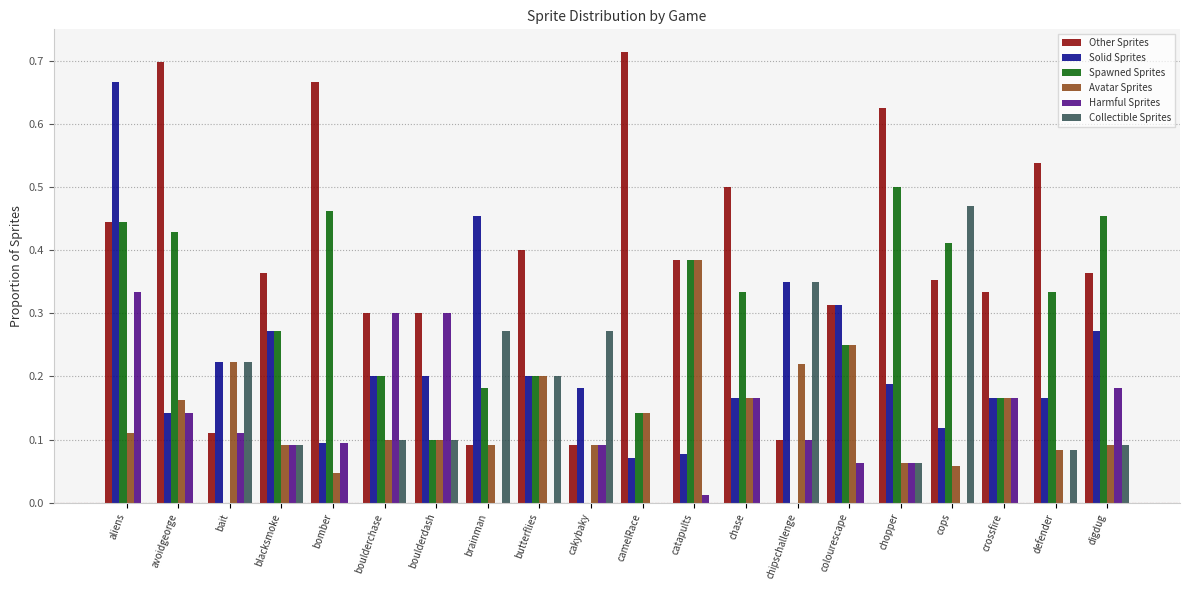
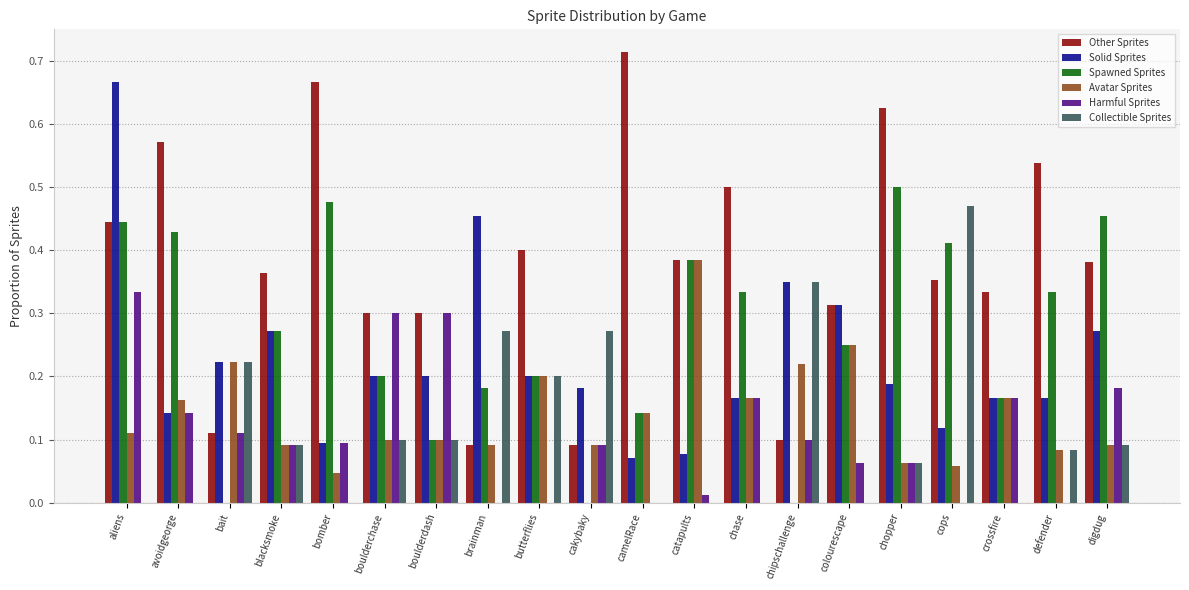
Other Sprites, avoidgeorge: 0.70 -> 0.57
Spawned Sprites, bomber: 0.46 -> 0.48
Other Sprites, digdug: 0.36 -> 0.38
